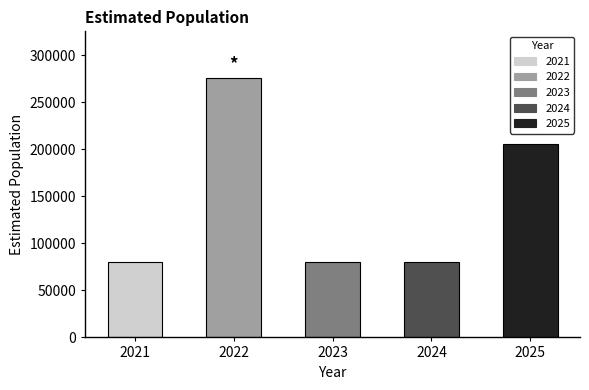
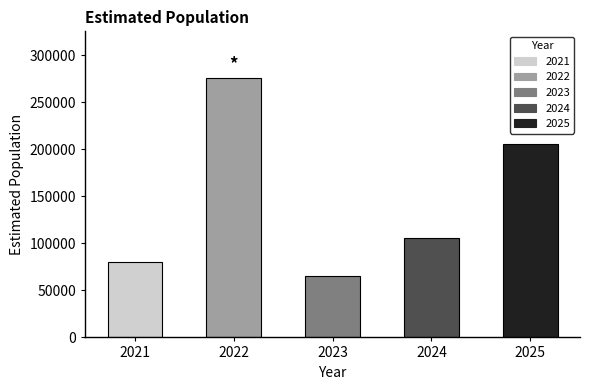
2023: 80000 -> 60000
2024: 80000 -> 110000
